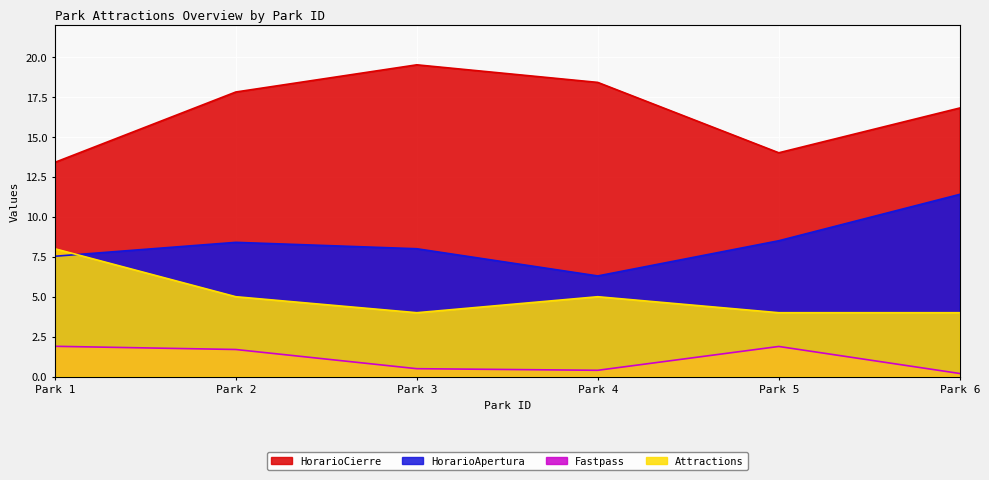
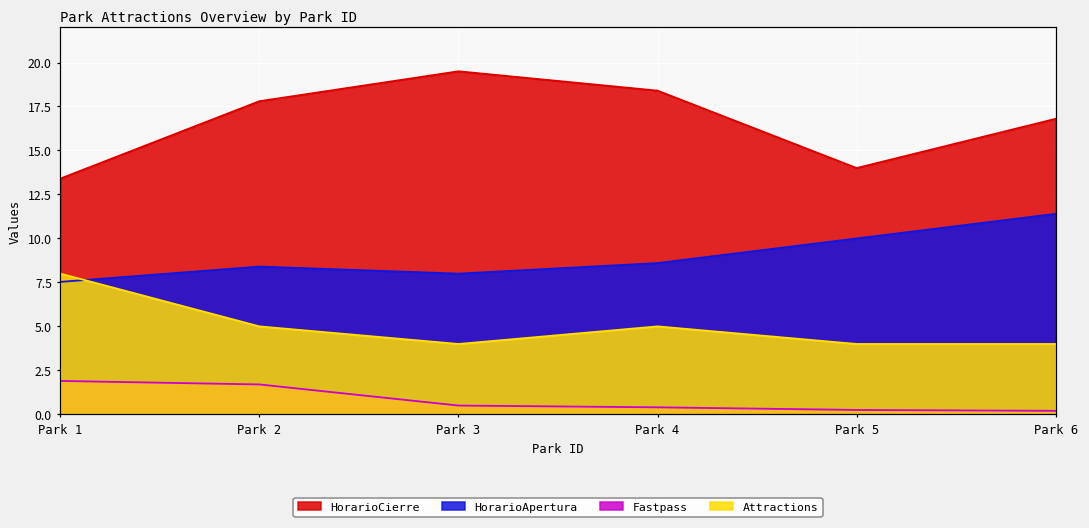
HorarioApertura, Park 4: 6.3 -> 8.6
HorarioApertura, Park 5: 8.5 -> 10.0
Fastpass, Park 5: 1.9 -> 0.3
